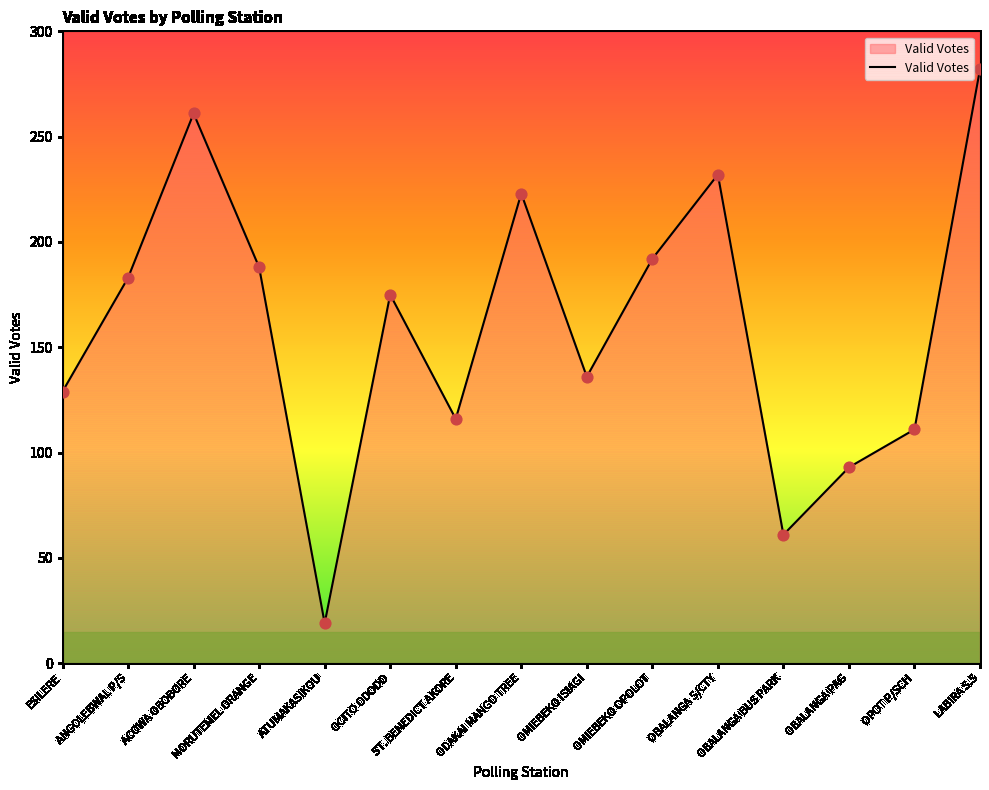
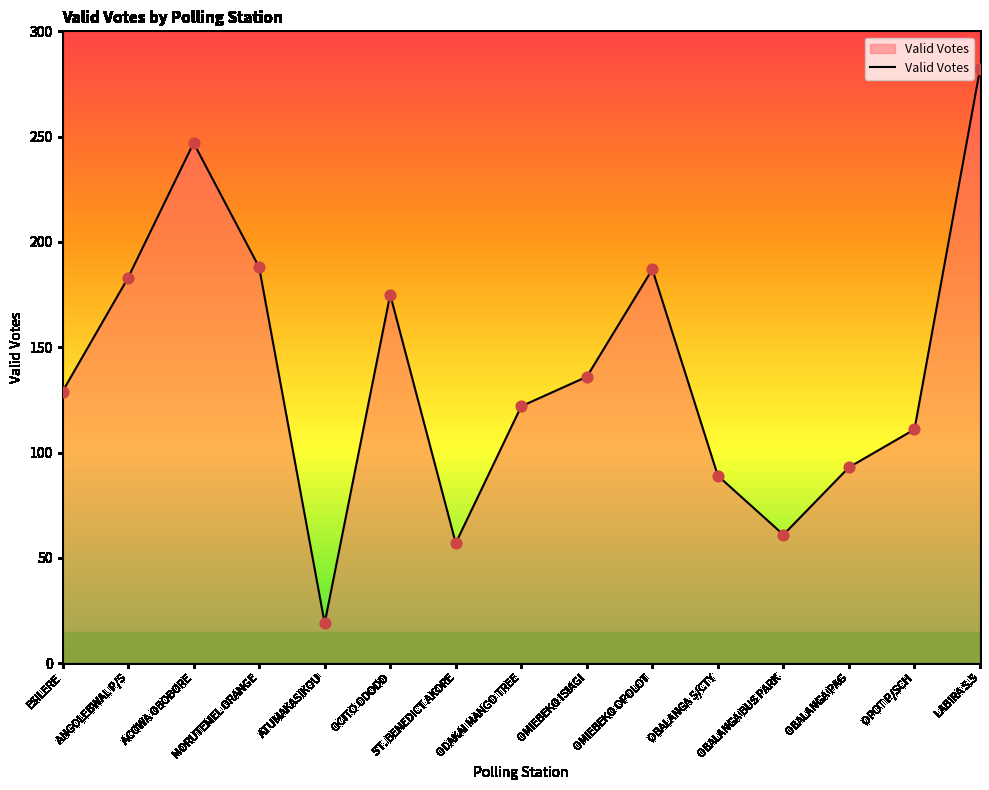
ACOWA OBOBORE: 261 -> 247
ST. BENEDICT AKORE: 116 -> 57
ODAKAI MANGO TREE: 223 -> 122
OMIEBEKO OPOLOT: 192 -> 187
OBALANGA S/CTY: 232 -> 89
